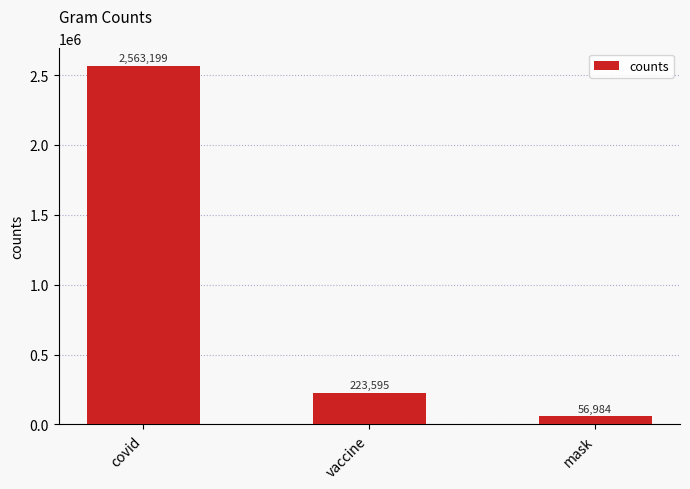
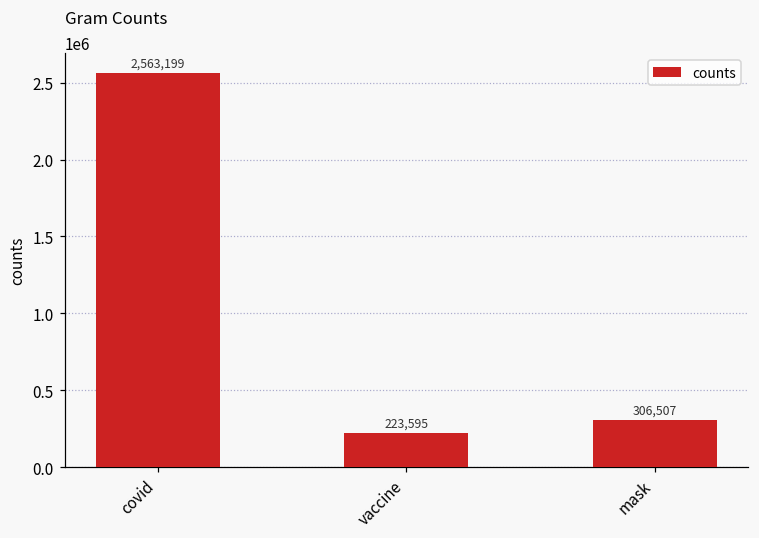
mask: 56,984 -> 306,507
